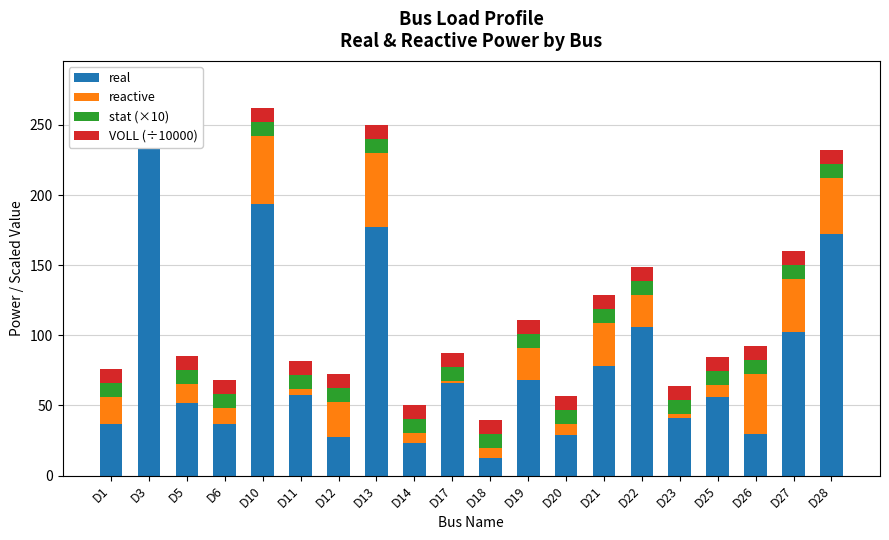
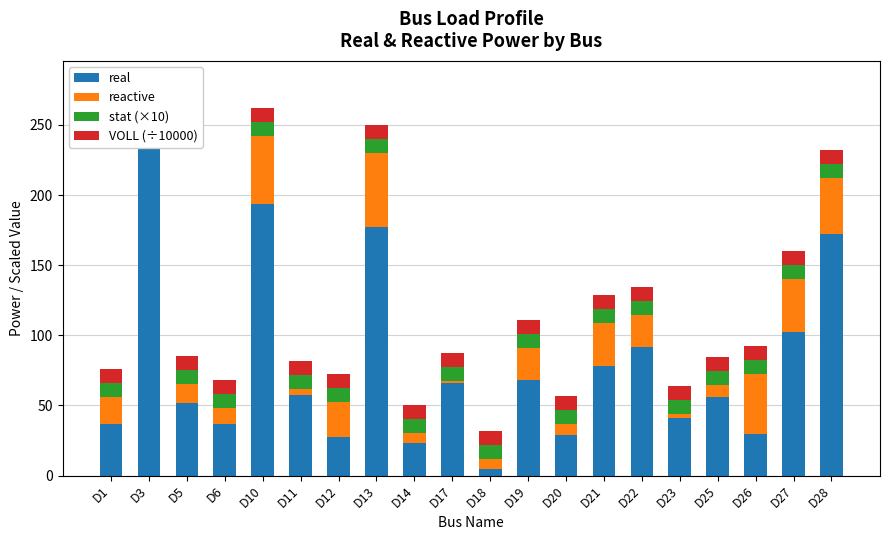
real, D18: 12 -> 5
real, D22: 106 -> 92
